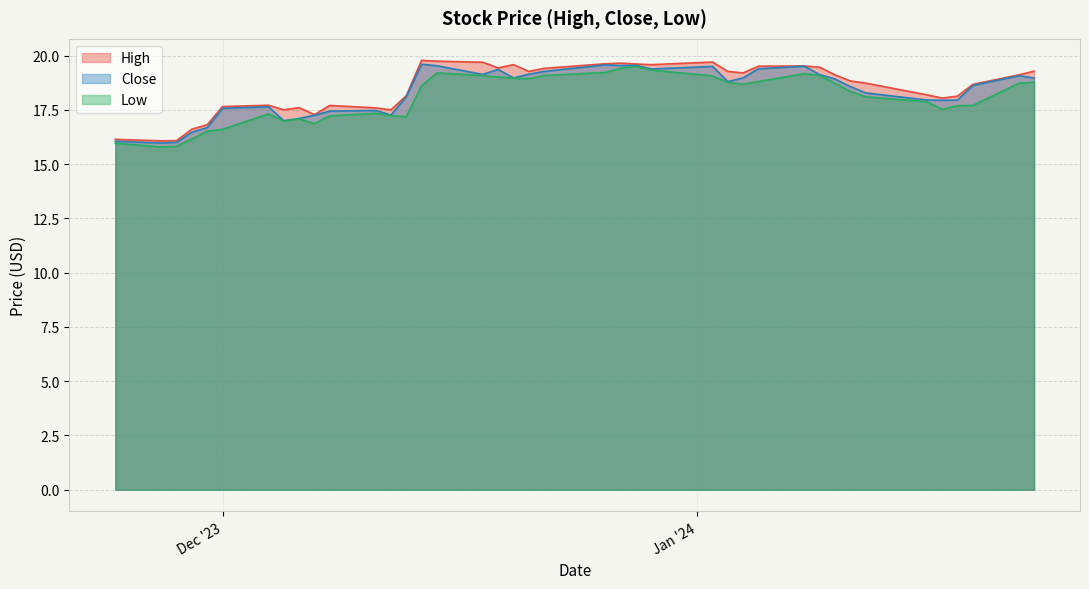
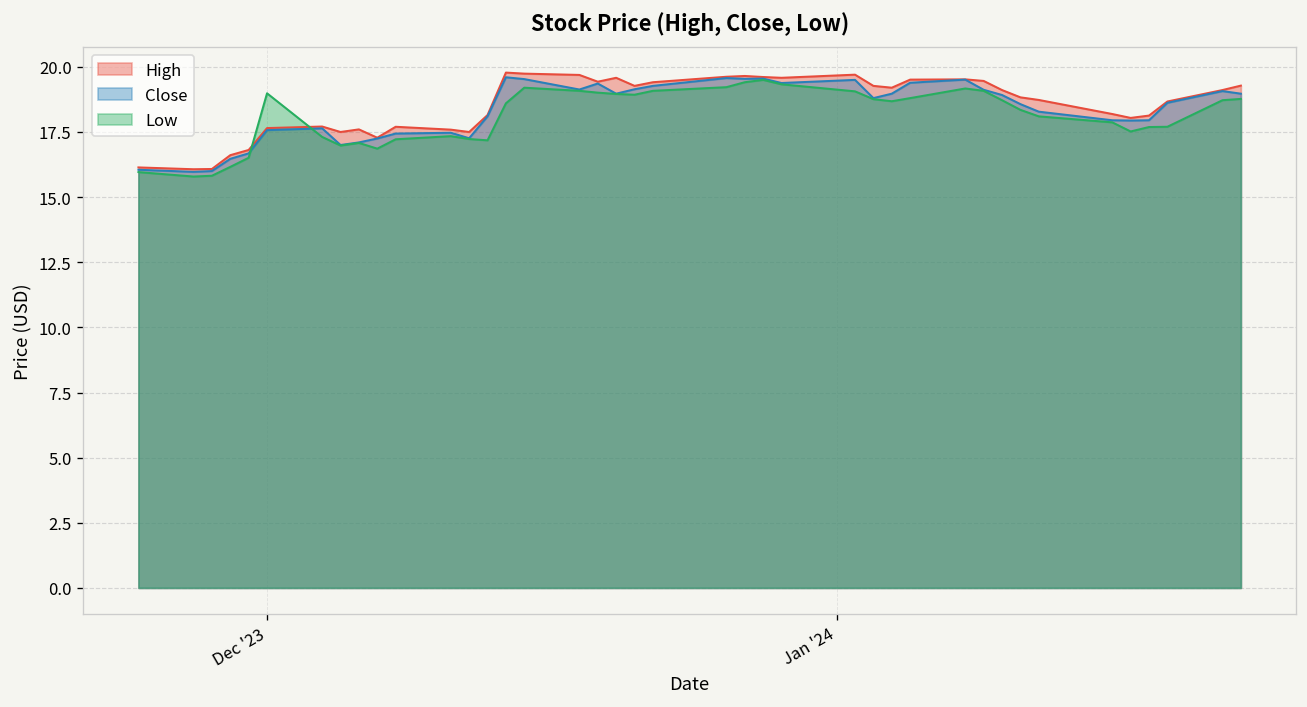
Low, Dec '23: 16.6 -> 19.0
